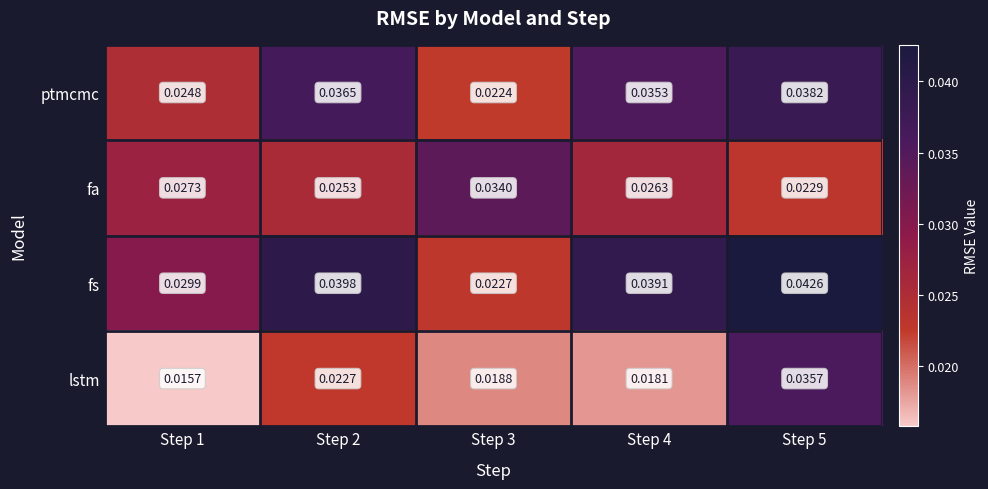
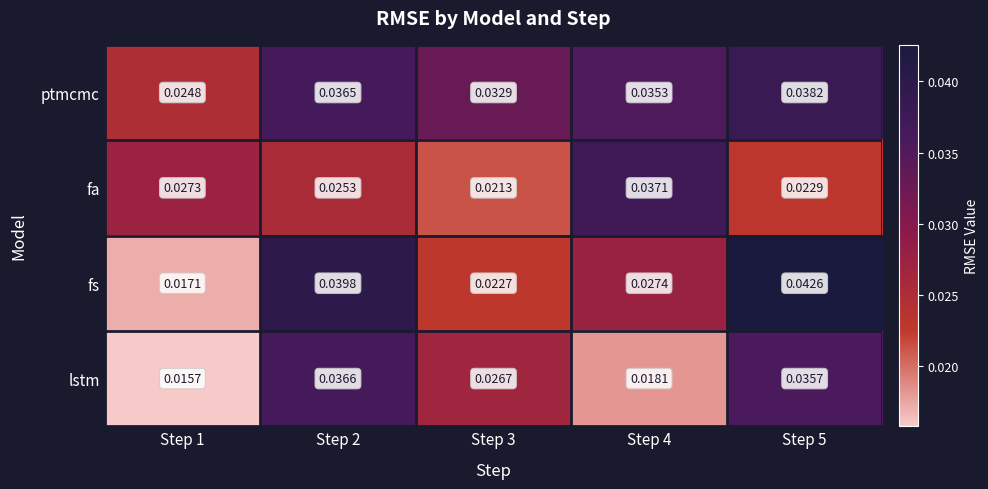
ptmcmc, Step 3: 0.0224 -> 0.0329
fa, Step 3: 0.0340 -> 0.0213
fa, Step 4: 0.0263 -> 0.0371
fs, Step 1: 0.0299 -> 0.0171
fs, Step 4: 0.0391 -> 0.0274
lstm, Step 2: 0.0227 -> 0.0366
lstm, Step 3: 0.0188 -> 0.0267
